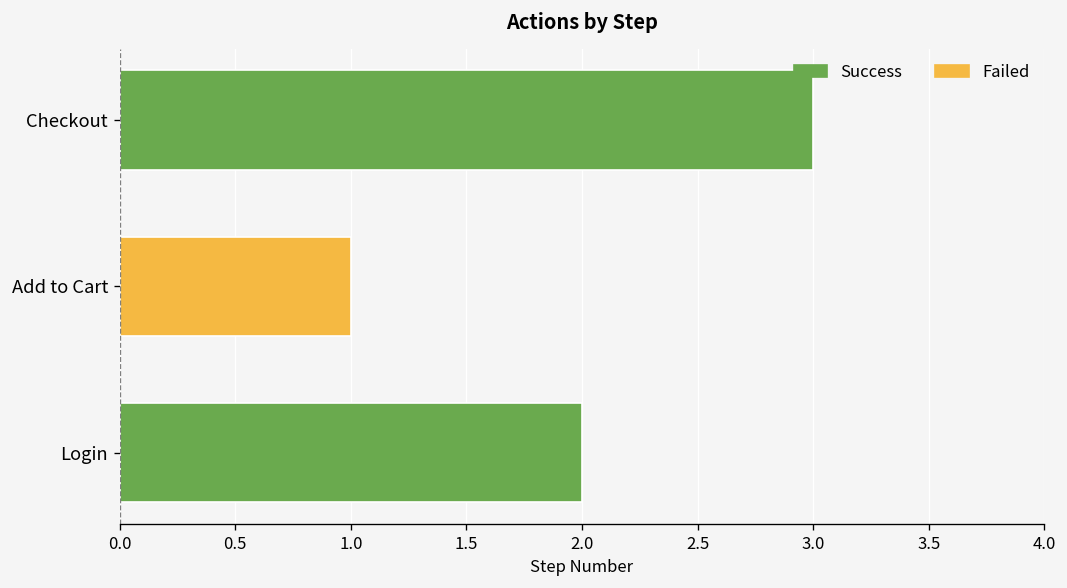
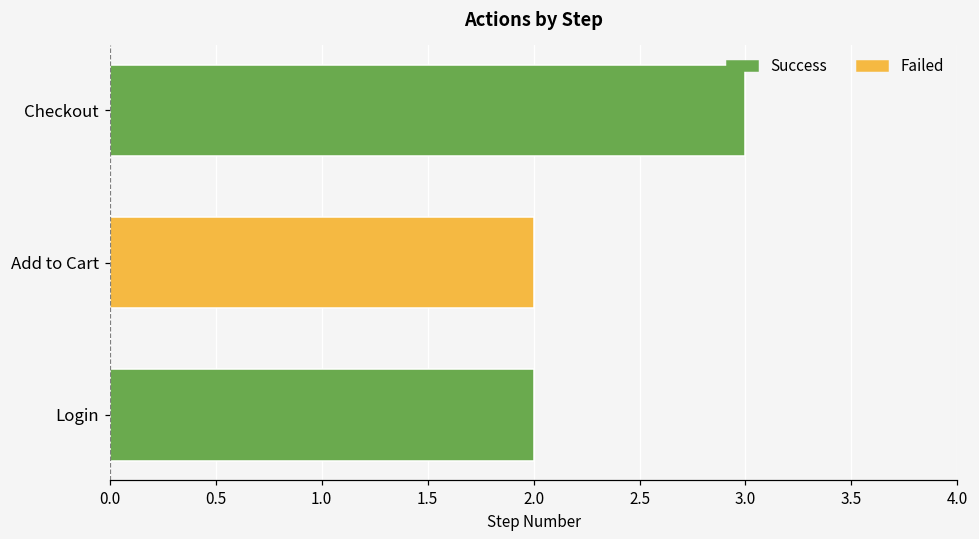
Add to Cart: 1 -> 2
